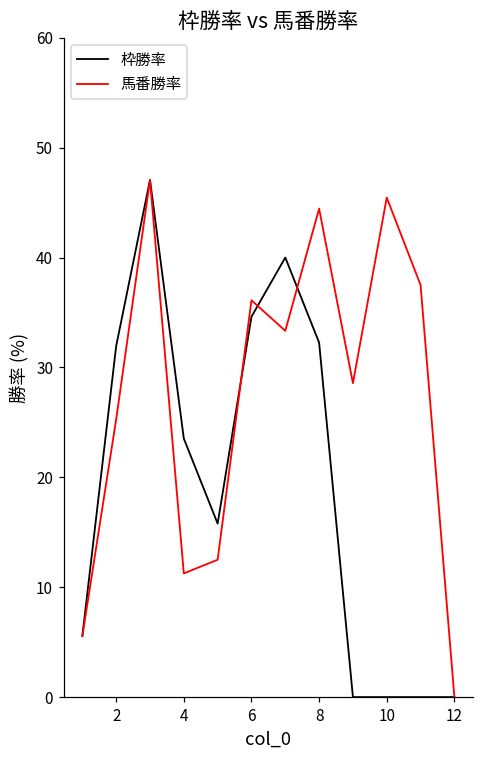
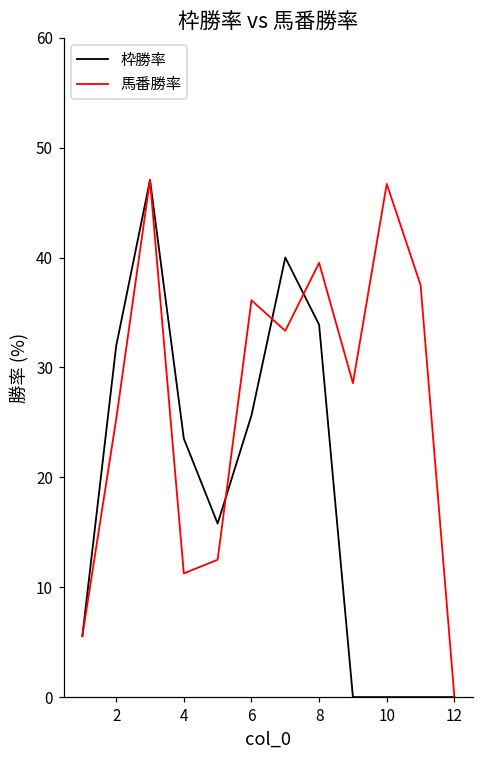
枠勝率, 6: 35 -> 26
枠勝率, 8: 32 -> 34
馬番勝率, 8: 44 -> 40
馬番勝率, 10: 45 -> 47
